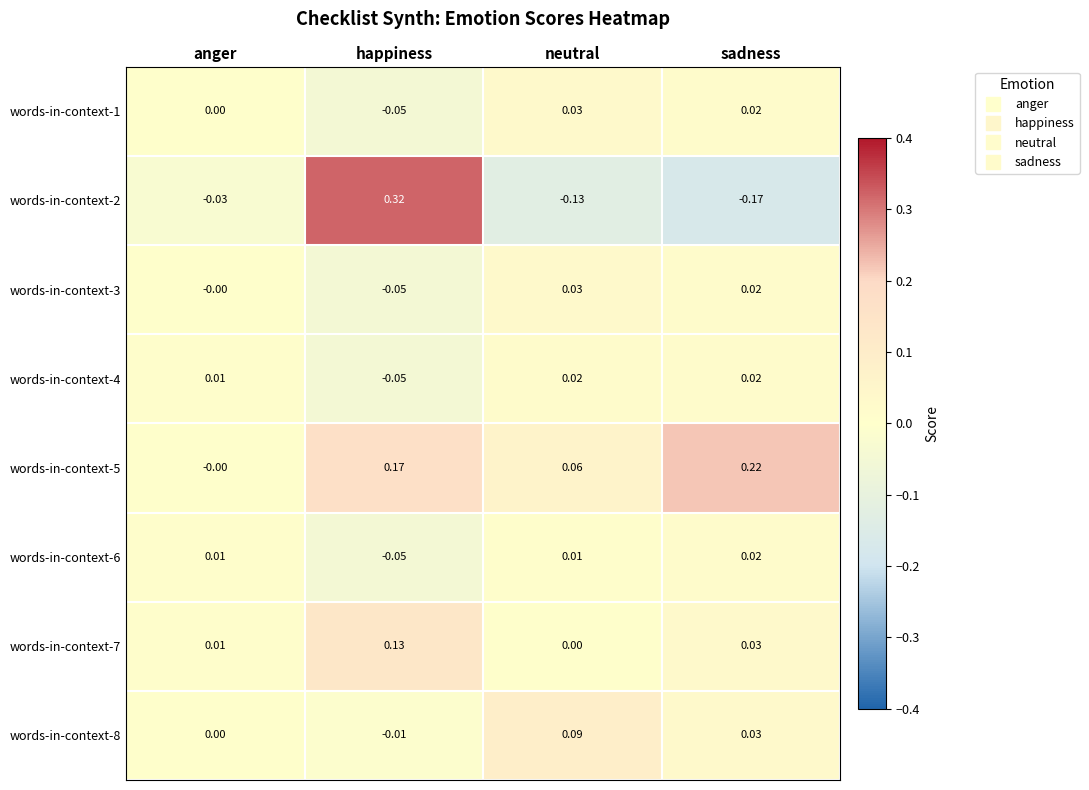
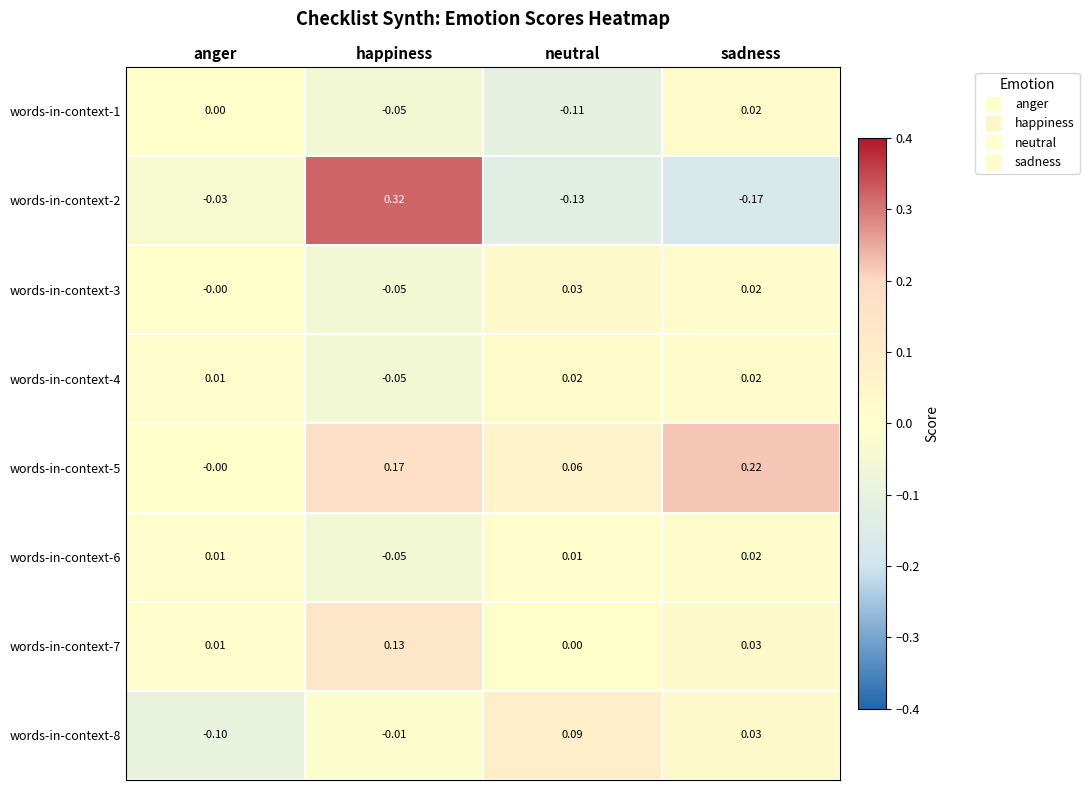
words-in-context-1, neutral: 0.03 -> -0.11
words-in-context-8, anger: 0.00 -> -0.10
